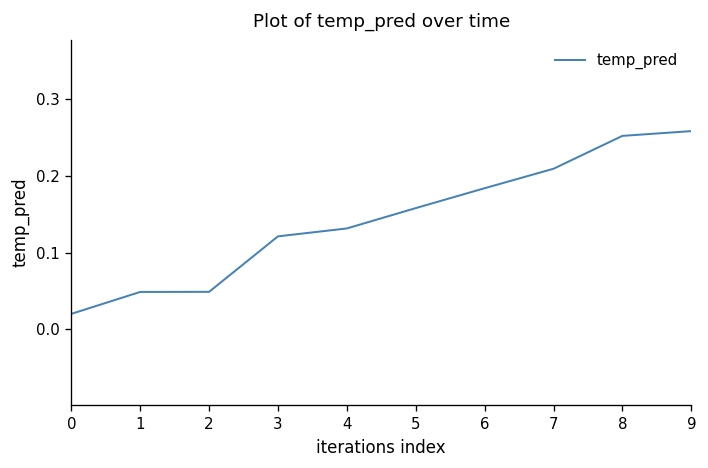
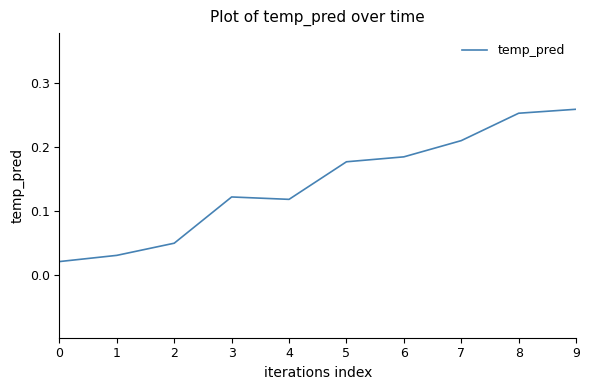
1: 0.05 -> 0.03
4: 0.13 -> 0.12
5: 0.16 -> 0.18
